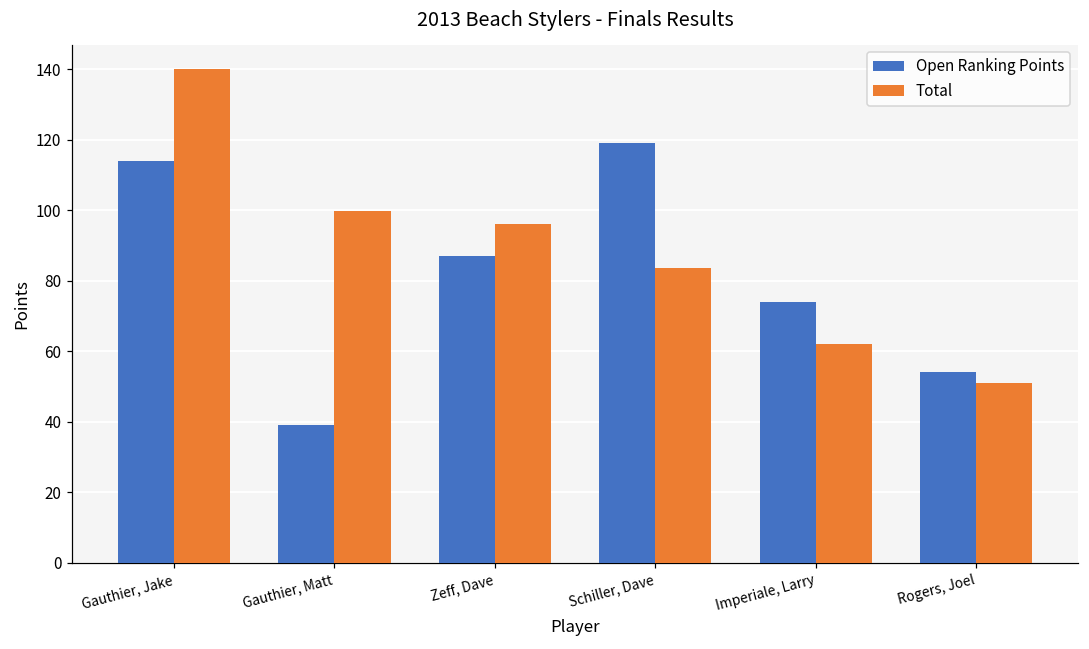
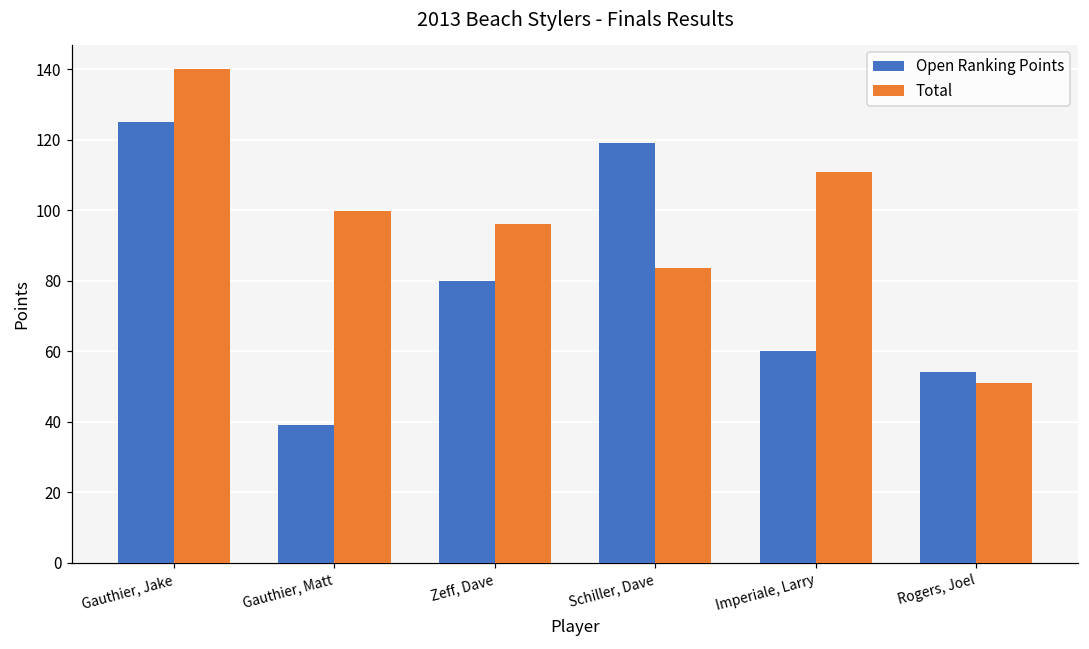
Open Ranking Points, Gauthier, Jake: 114 -> 125
Open Ranking Points, Zeff, Dave: 87 -> 80
Open Ranking Points, Imperiale, Larry: 74 -> 60
Total, Imperiale, Larry: 62 -> 111
